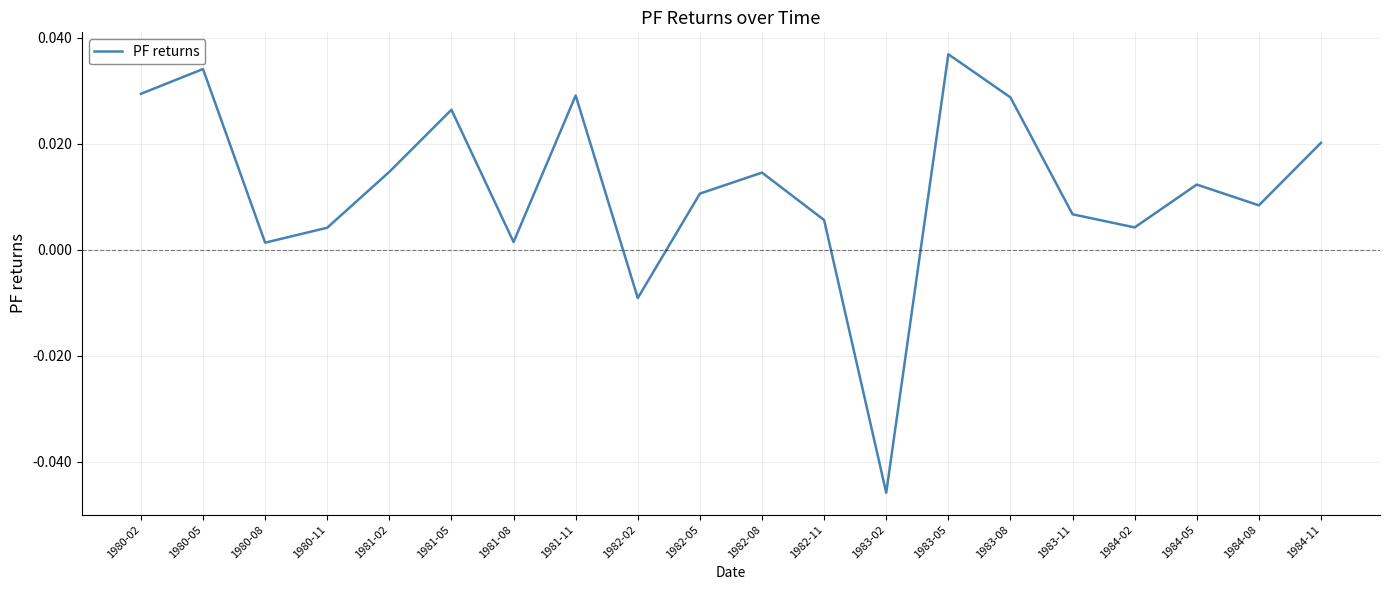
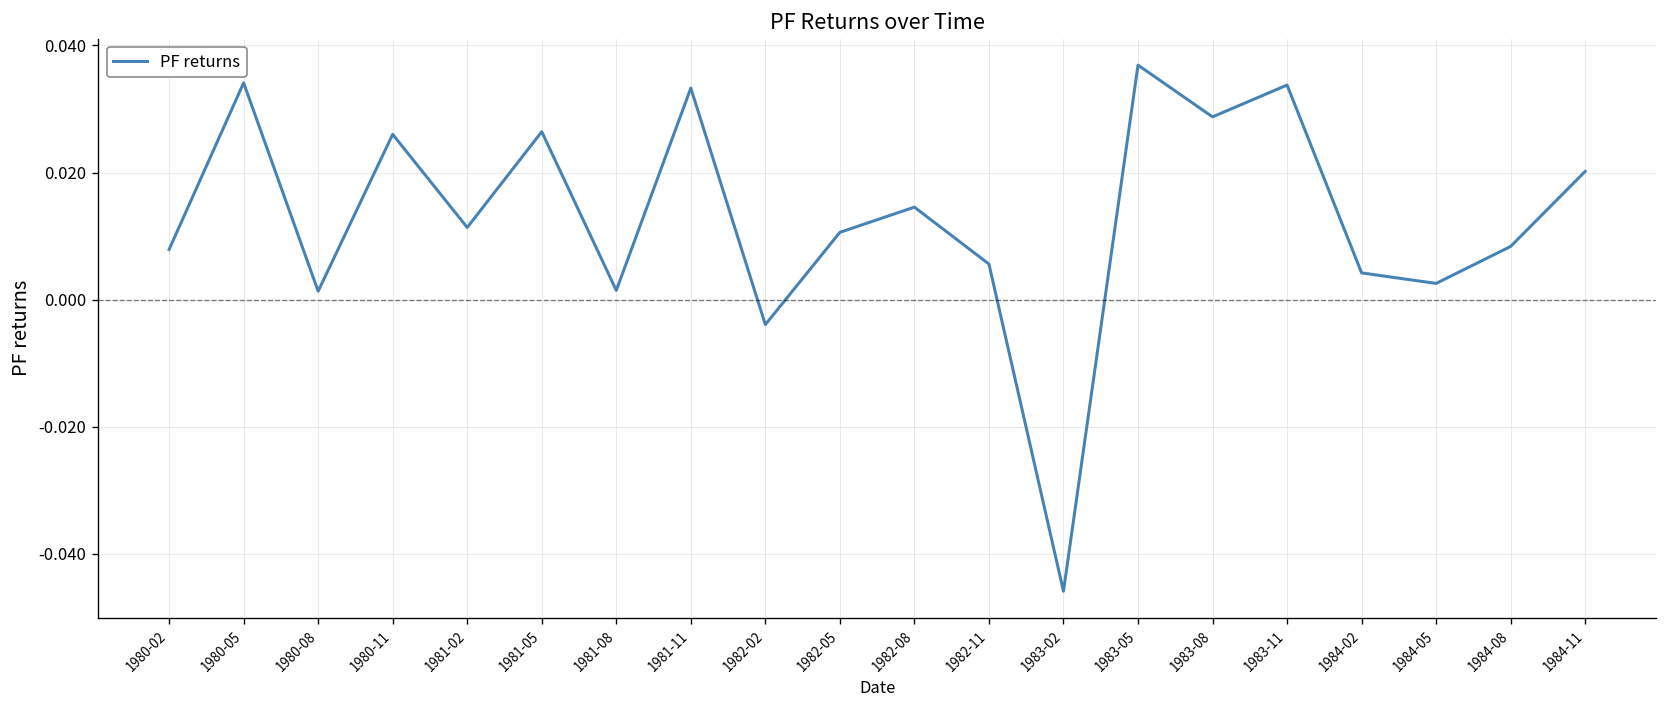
1980-02: 0.029 -> 0.008
1980-11: 0.004 -> 0.026
1981-02: 0.015 -> 0.011
1981-11: 0.029 -> 0.033
1982-02: -0.009 -> -0.004
1983-11: 0.007 -> 0.034
1984-05: 0.012 -> 0.003
